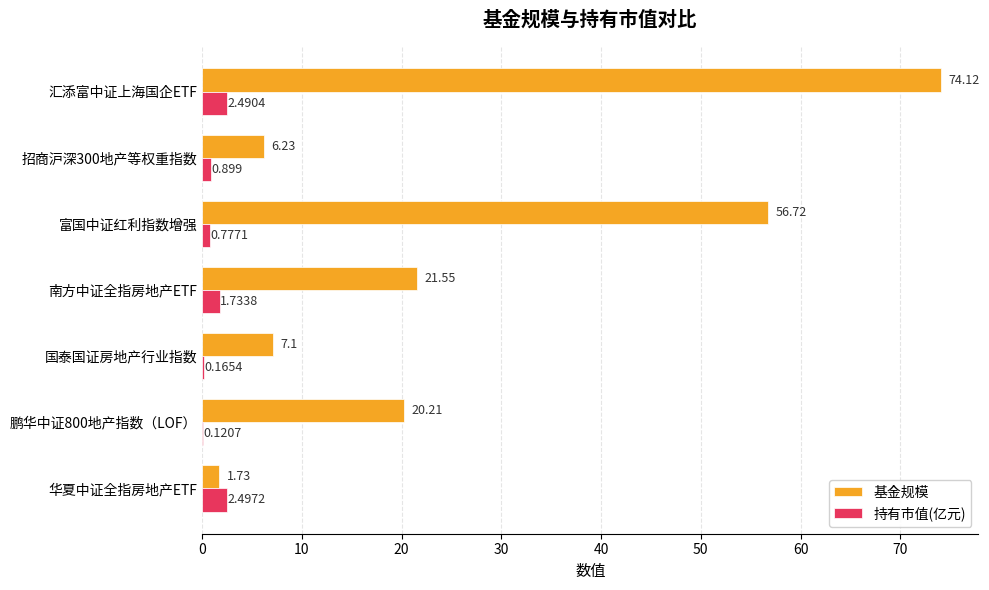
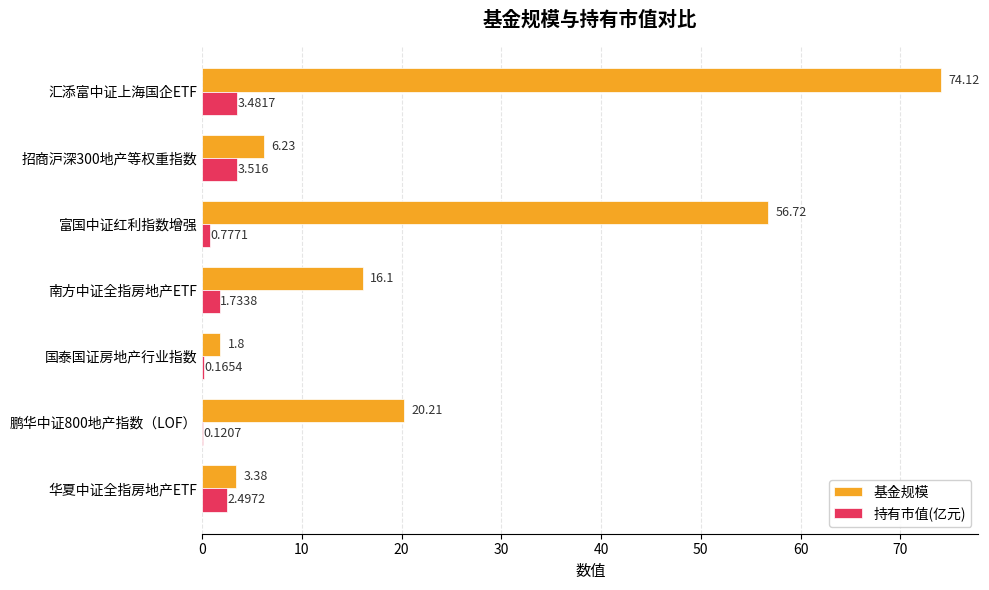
持有市值(亿元), 汇添富中证上海国企ETF: 2.4904 -> 3.4817
持有市值(亿元), 招商沪深300地产等权重指数: 0.899 -> 3.516
基金规模, 南方中证全指房地产ETF: 21.55 -> 16.1
基金规模, 国泰国证房地产行业指数: 7.1 -> 1.8
基金规模, 华夏中证全指房地产ETF: 1.73 -> 3.38
